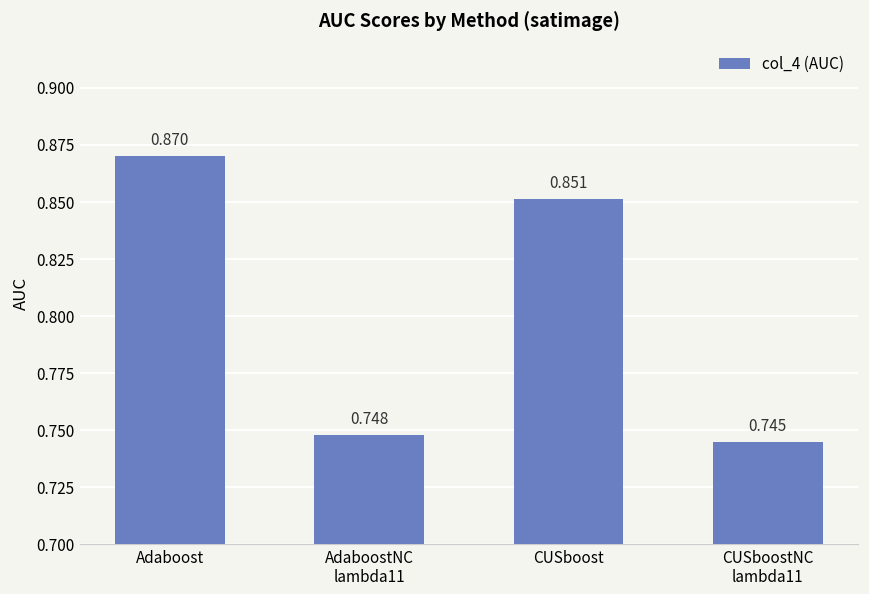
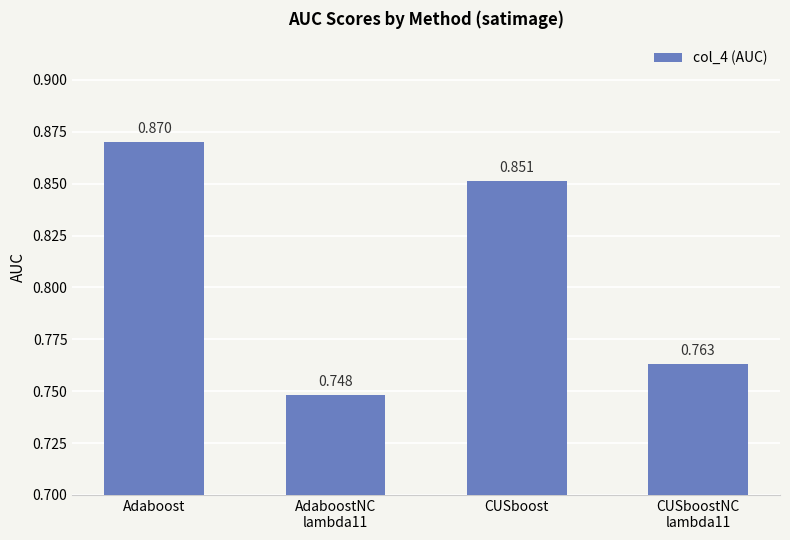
CUSboostNC lambda11: 0.745 -> 0.763
